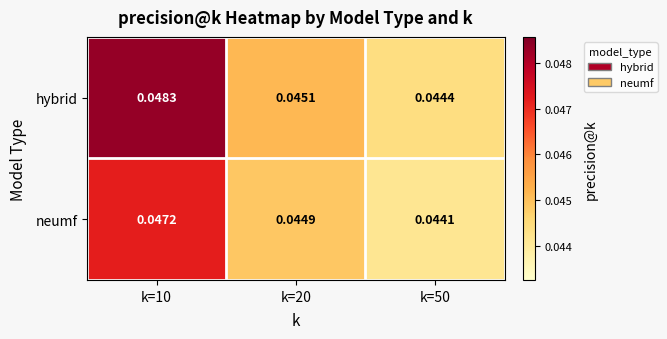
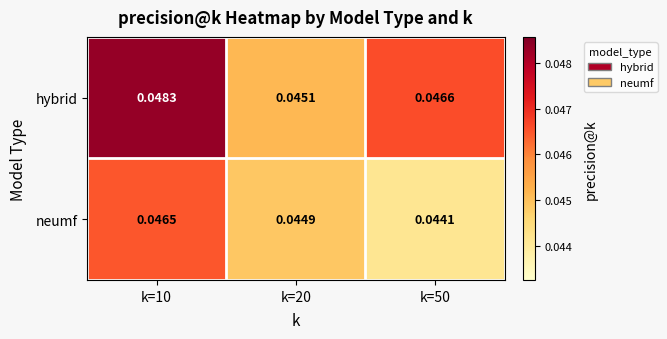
hybrid, k=50: 0.0444 -> 0.0466
neumf, k=10: 0.0472 -> 0.0465
